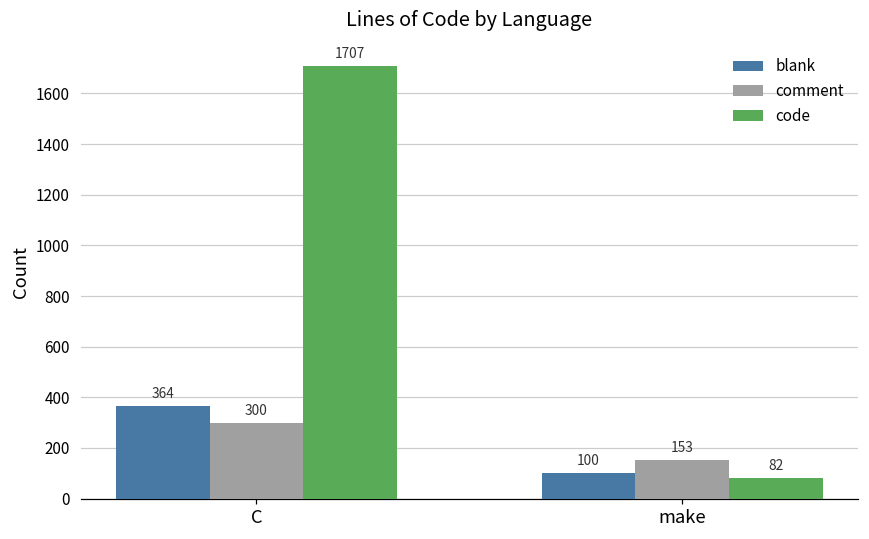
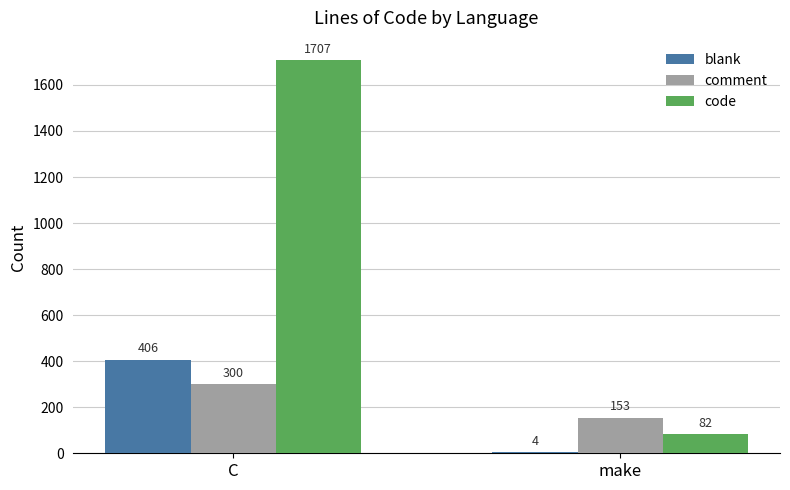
blank, C: 364 -> 406
blank, make: 100 -> 4
